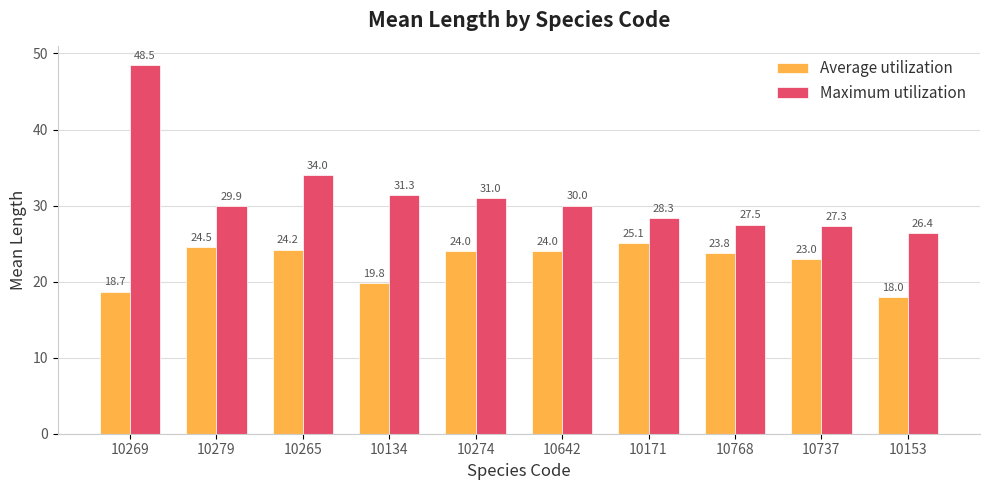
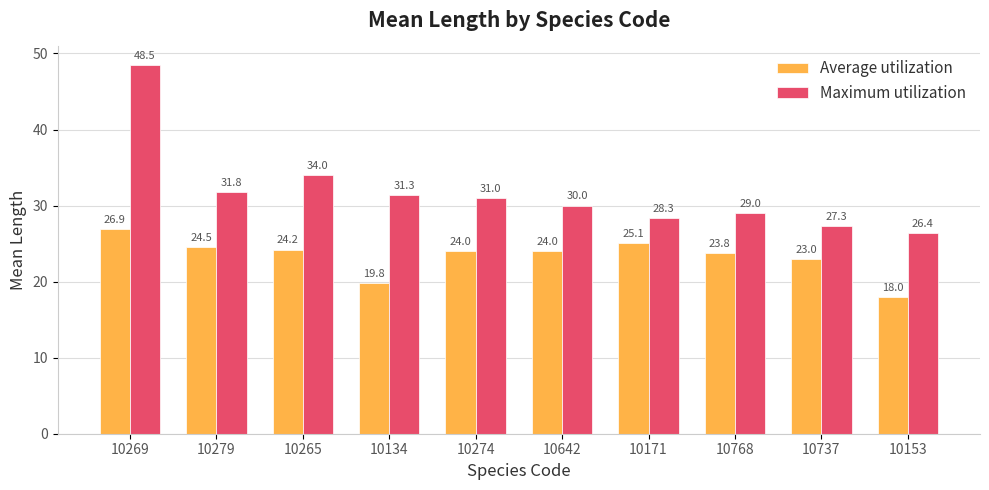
Average utilization, 10269: 18.7 -> 26.9
Maximum utilization, 10279: 29.9 -> 31.8
Maximum utilization, 10768: 27.5 -> 29.0
